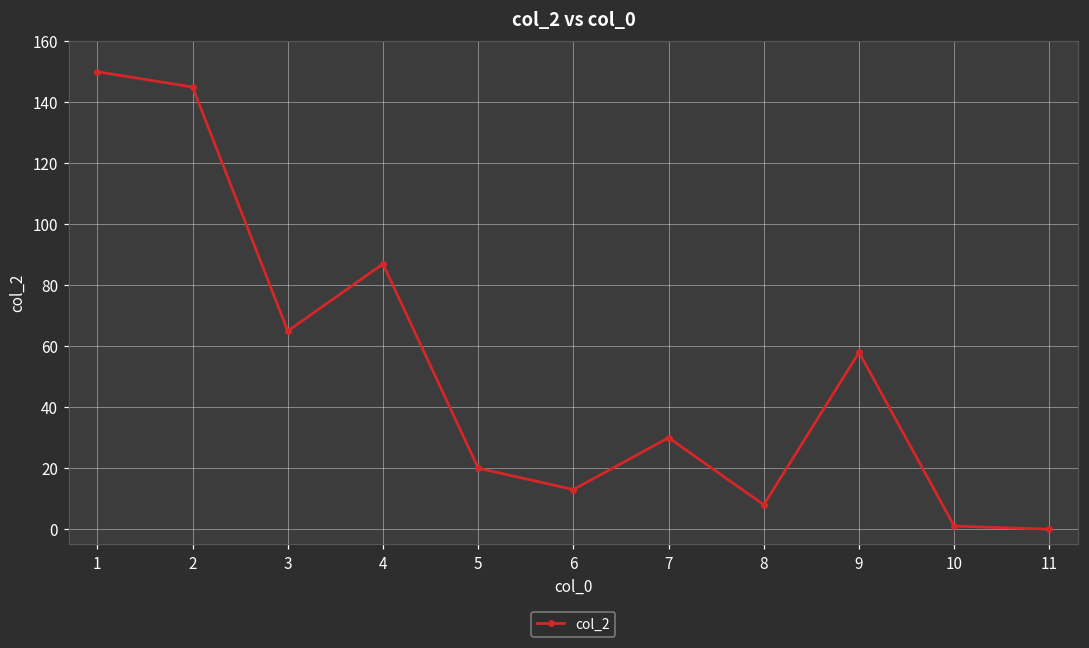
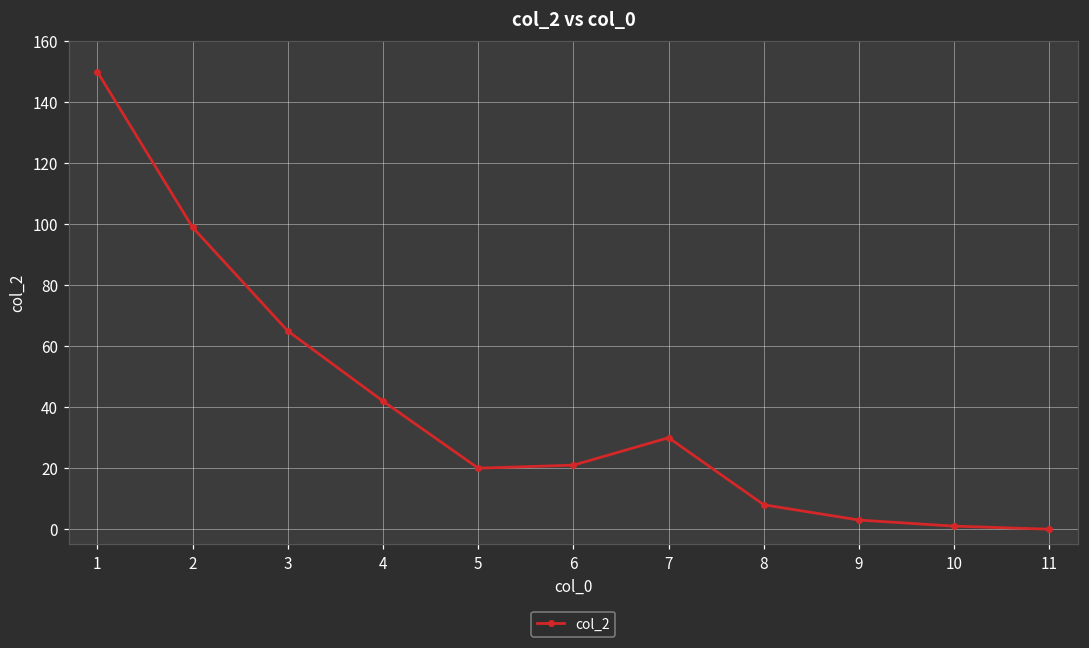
2: 145 -> 99
4: 87 -> 42
6: 13 -> 21
9: 58 -> 3
